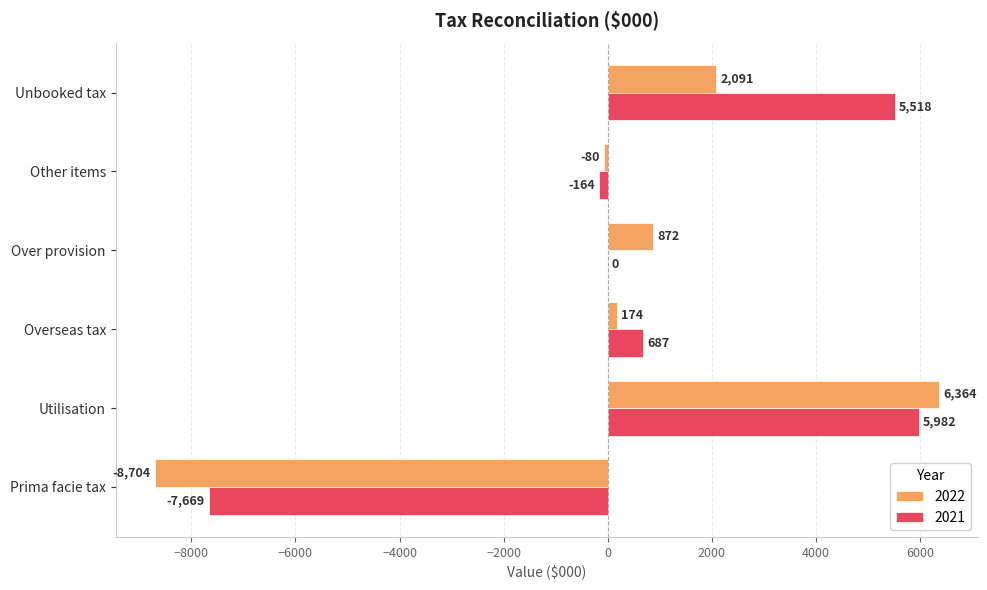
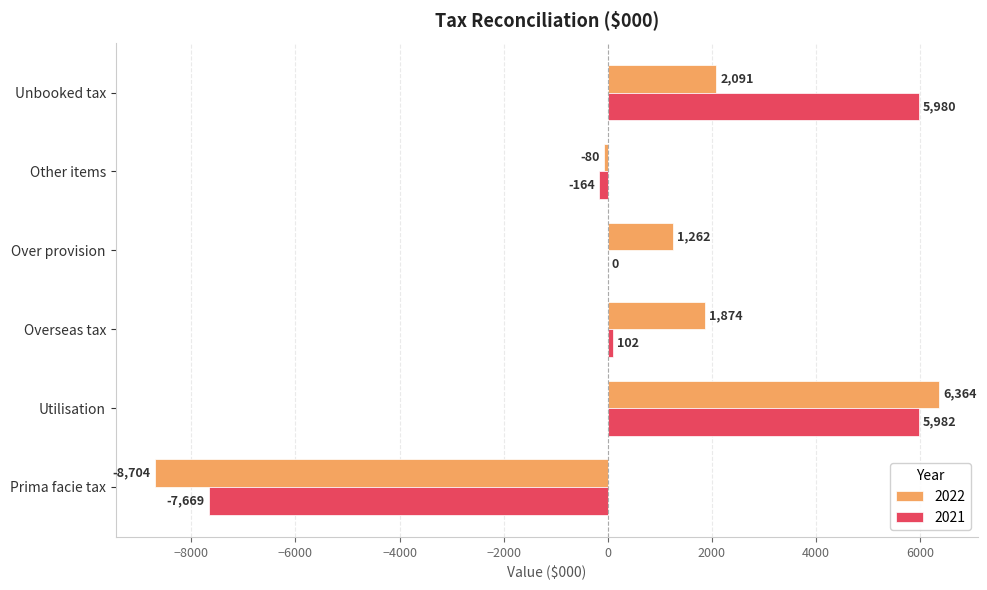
2021, Unbooked tax: 5,518 -> 5,980
2022, Over provision: 872 -> 1,262
2022, Overseas tax: 174 -> 1,874
2021, Overseas tax: 687 -> 102
